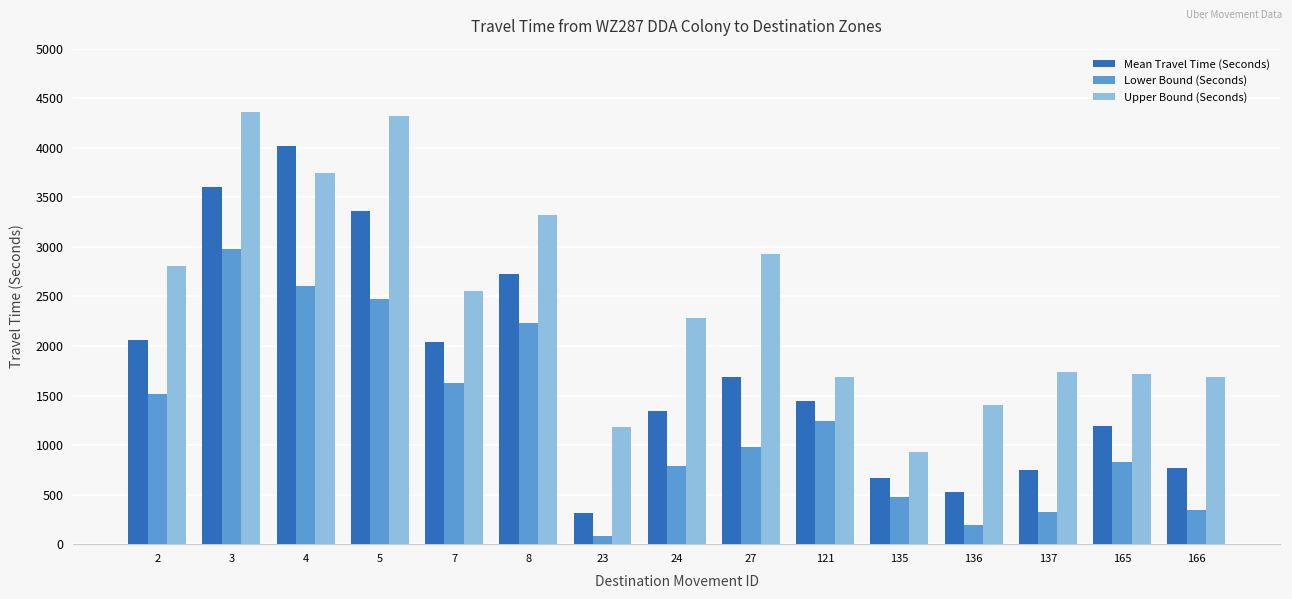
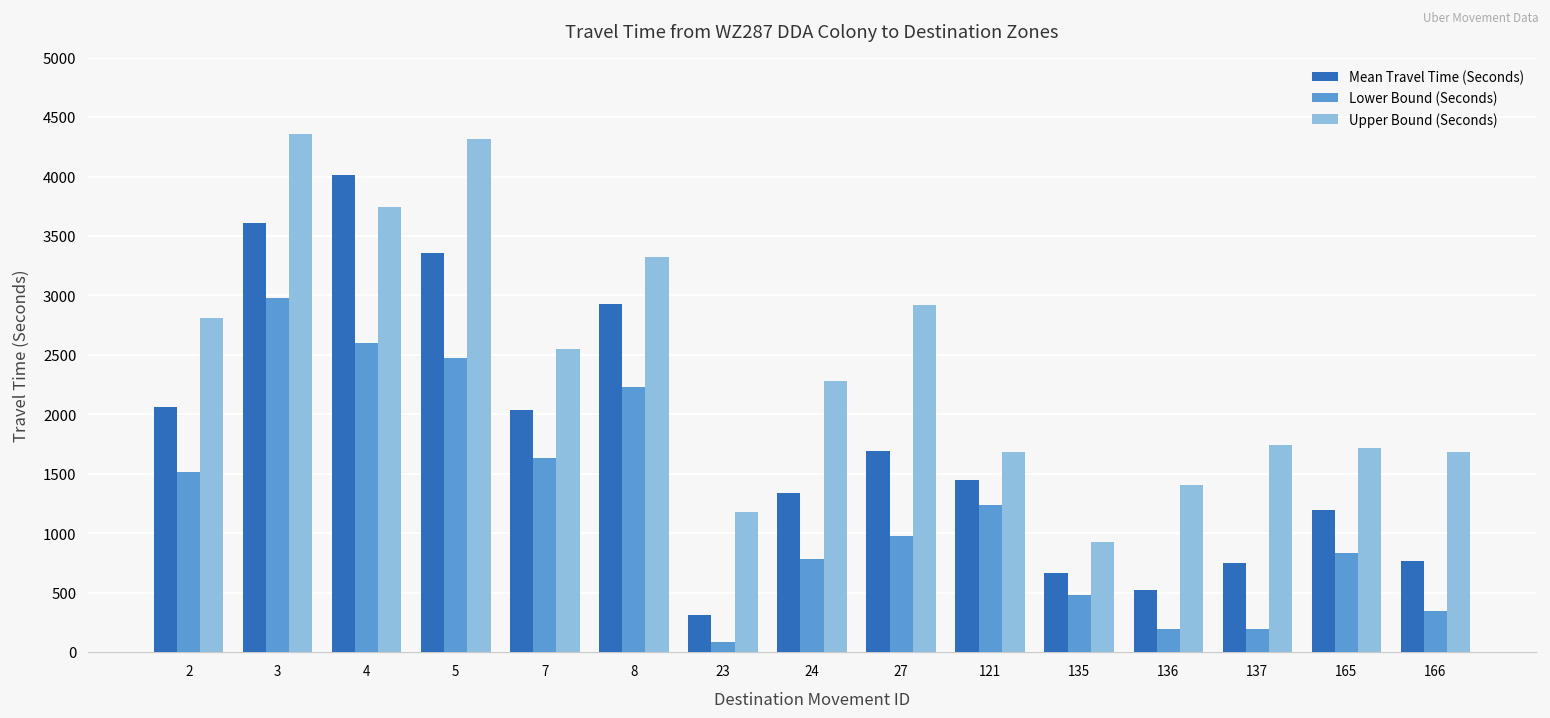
Mean Travel Time (Seconds), 8: 2700 -> 2900
Lower Bound (Seconds), 137: 300 -> 200
